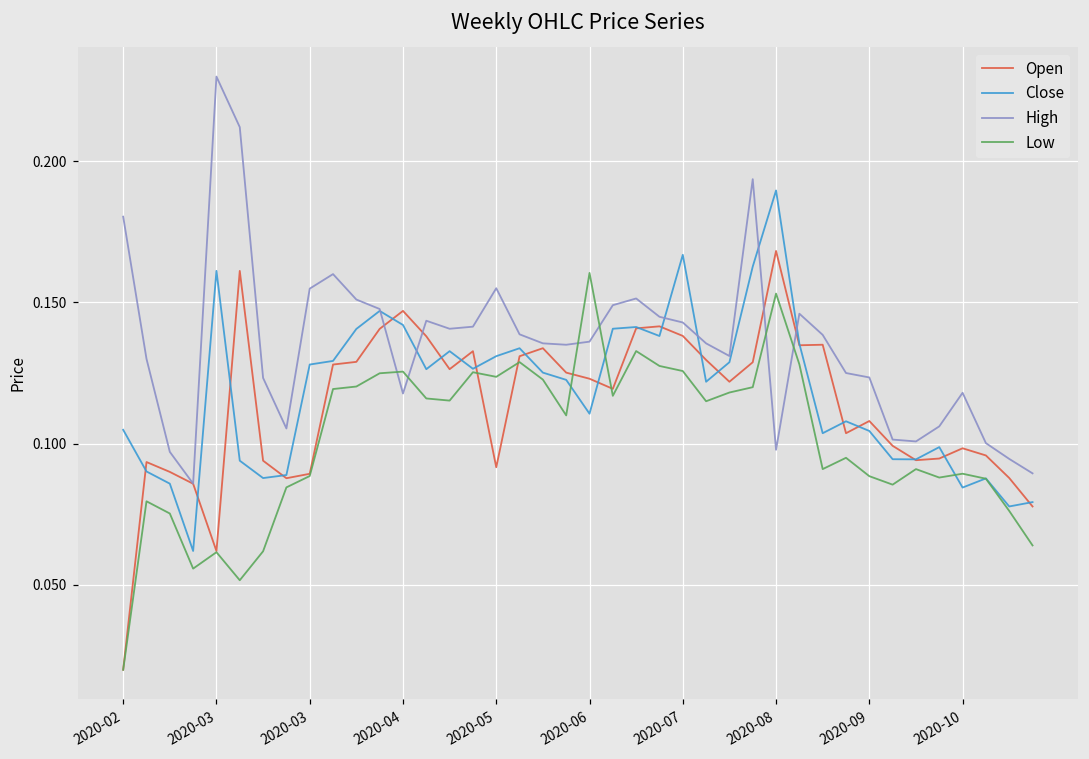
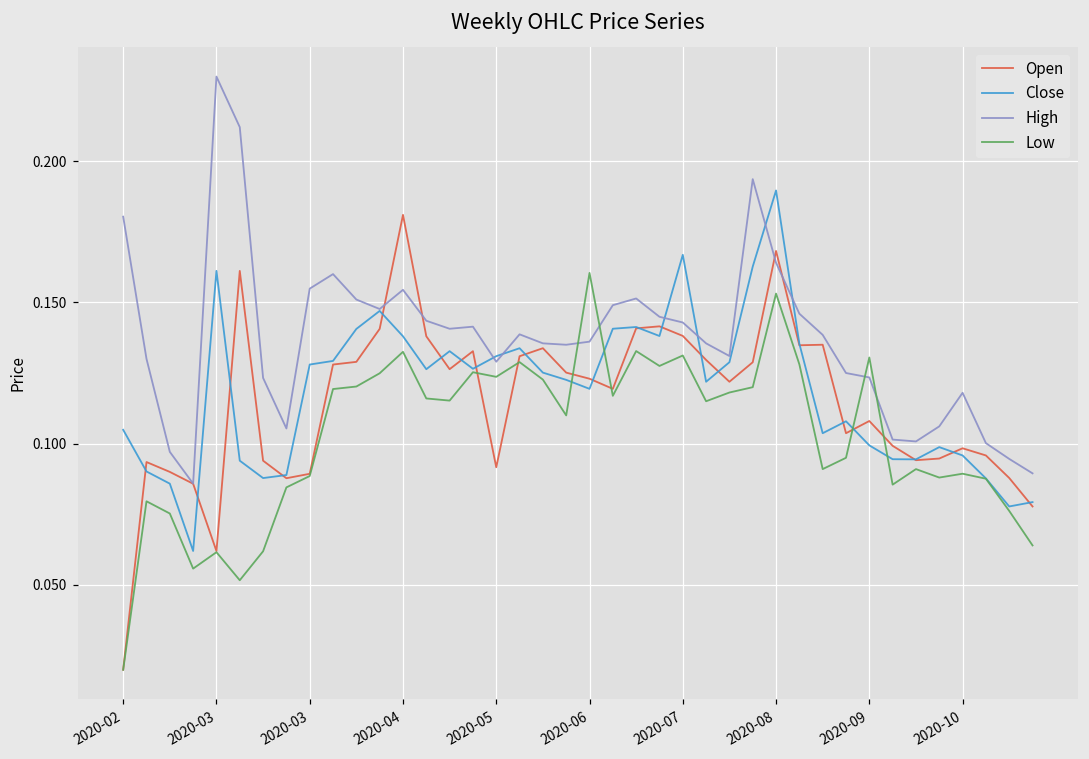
Open, 2020-04: 0.147 -> 0.181
Close, 2020-04: 0.142 -> 0.138
High, 2020-04: 0.118 -> 0.154
Low, 2020-04: 0.126 -> 0.133
High, 2020-05: 0.155 -> 0.129
Close, 2020-06: 0.111 -> 0.119
Low, 2020-07: 0.126 -> 0.131
High, 2020-08: 0.098 -> 0.164
Close, 2020-09: 0.105 -> 0.099
Low, 2020-09: 0.089 -> 0.131
Close, 2020-10: 0.084 -> 0.096
